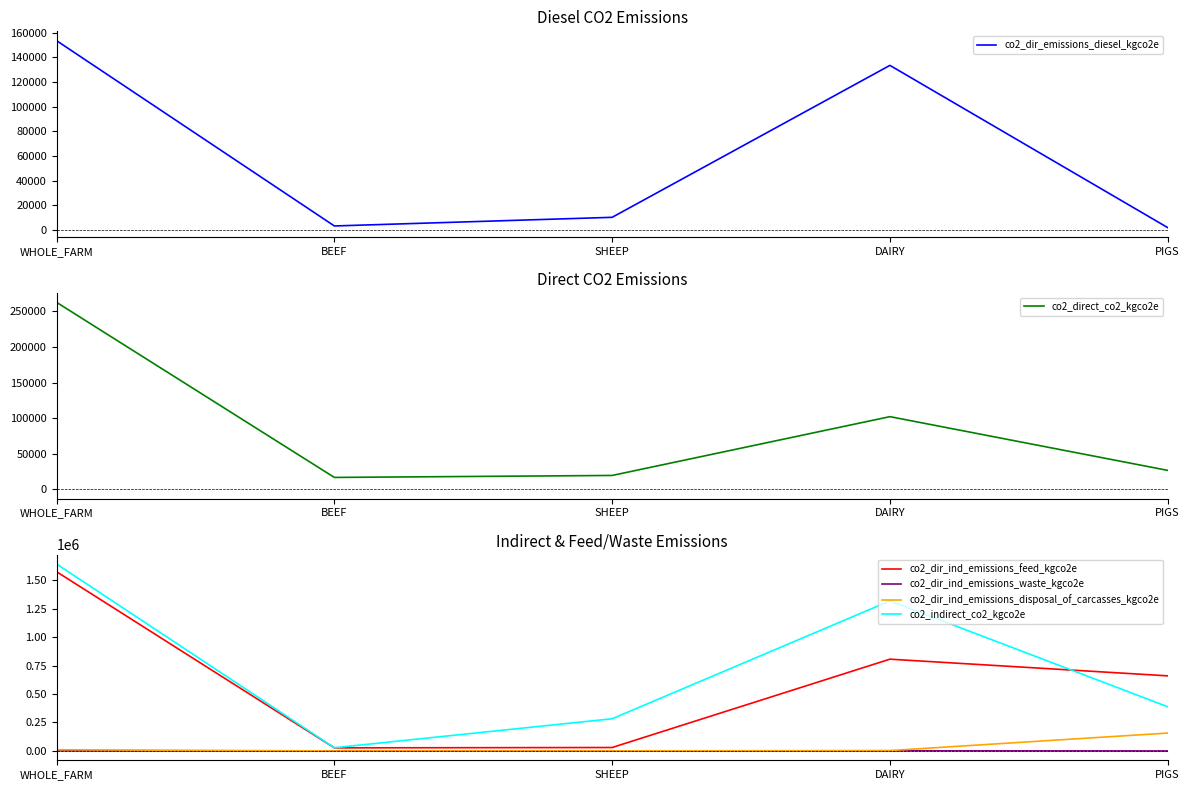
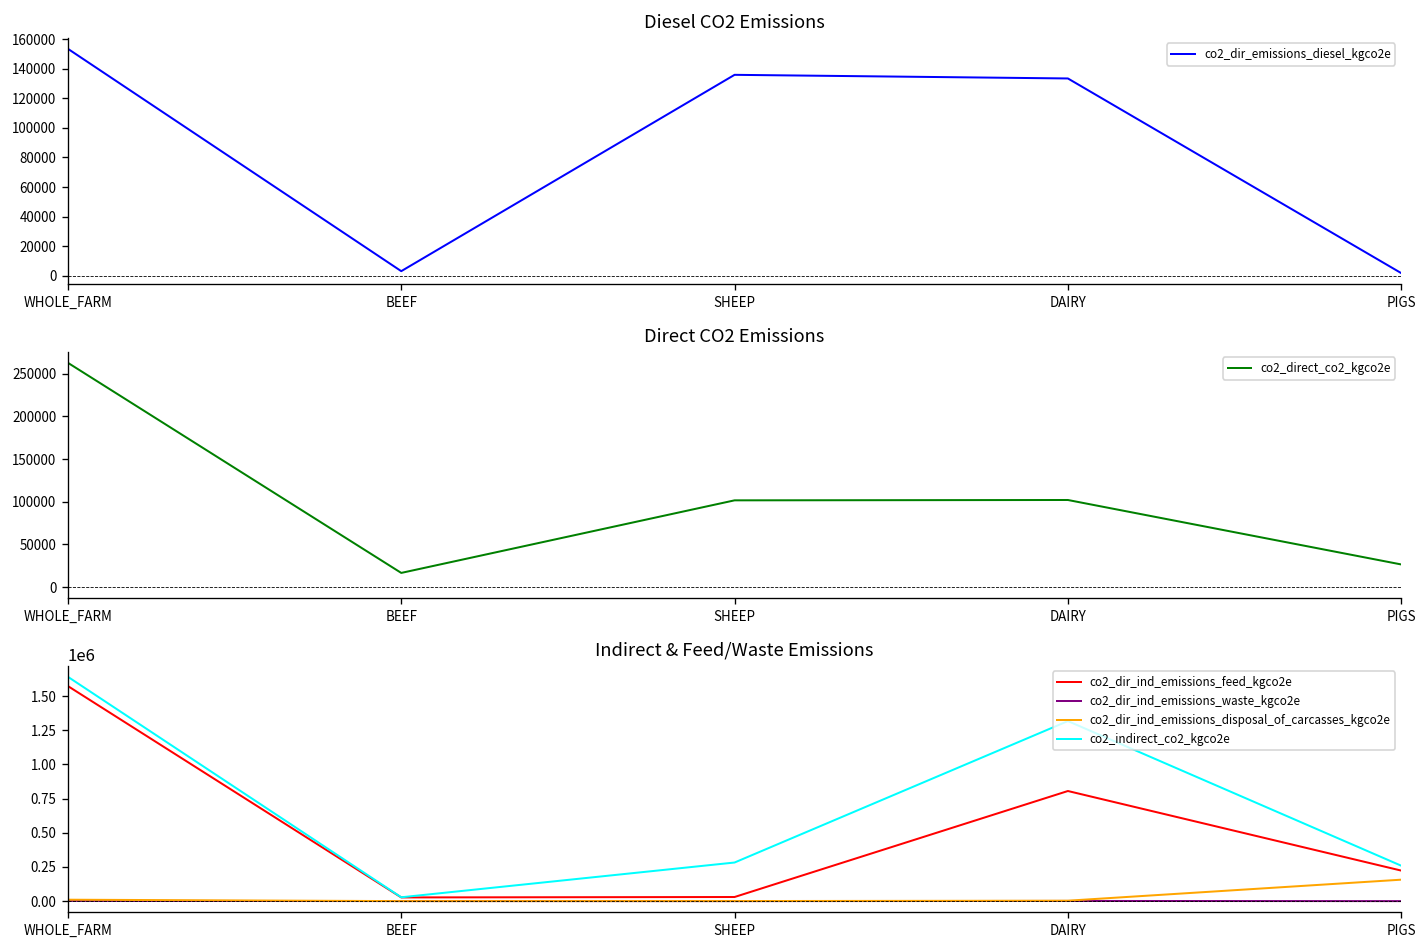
Diesel CO2 Emissions, SHEEP: 10000 -> 136000
Direct CO2 Emissions, SHEEP: 20000 -> 100000
Indirect & Feed/Waste Emissions, co2_dir_ind_emissions_feed_kgco2e, PIGS: 660000 -> 220000
Indirect & Feed/Waste Emissions, co2_indirect_co2_kgco2e, PIGS: 390000 -> 260000
